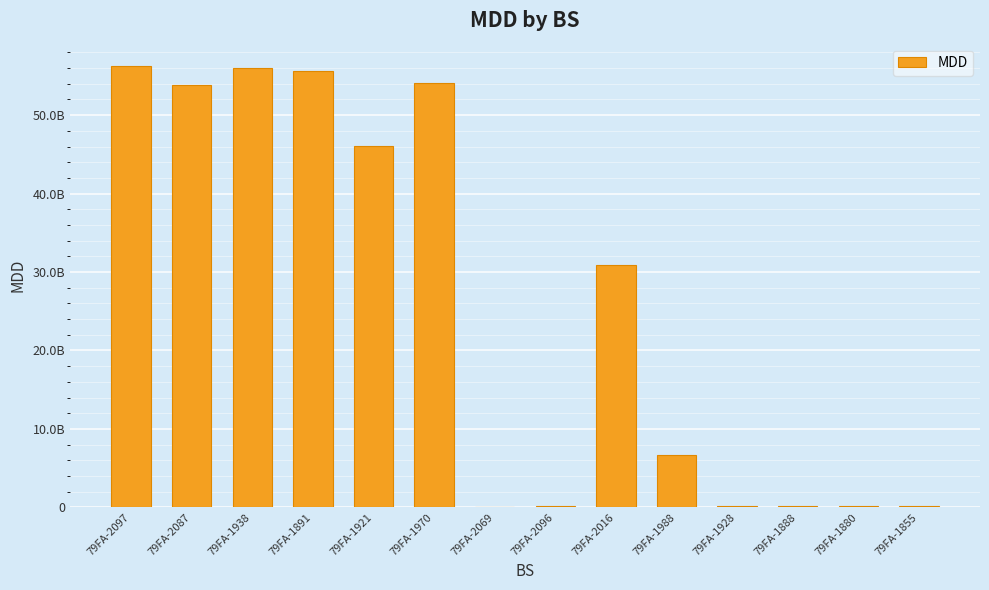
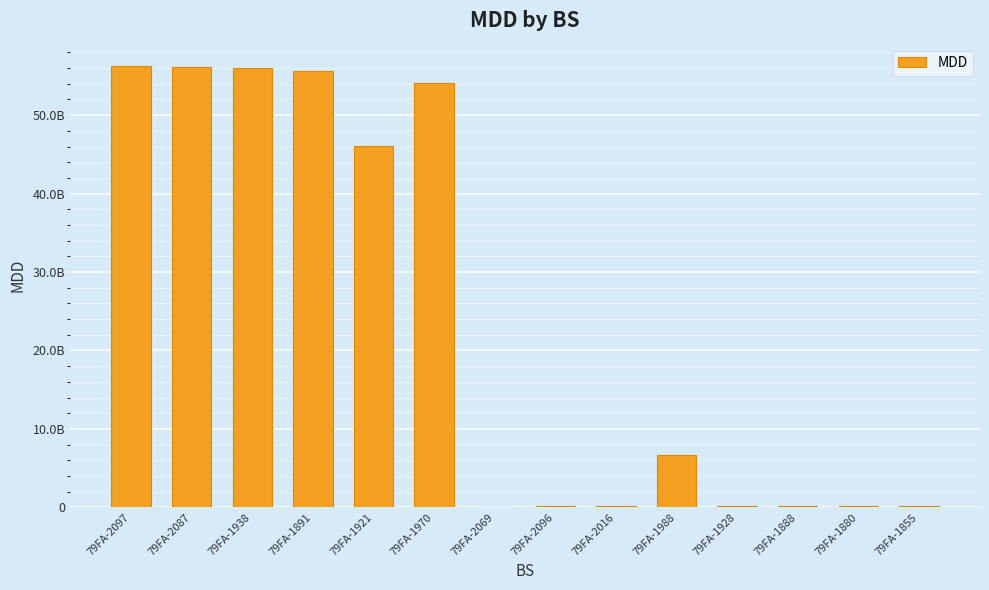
79FA-2087: 54000000000 -> 56000000000
79FA-2016: 31000000000 -> 0
